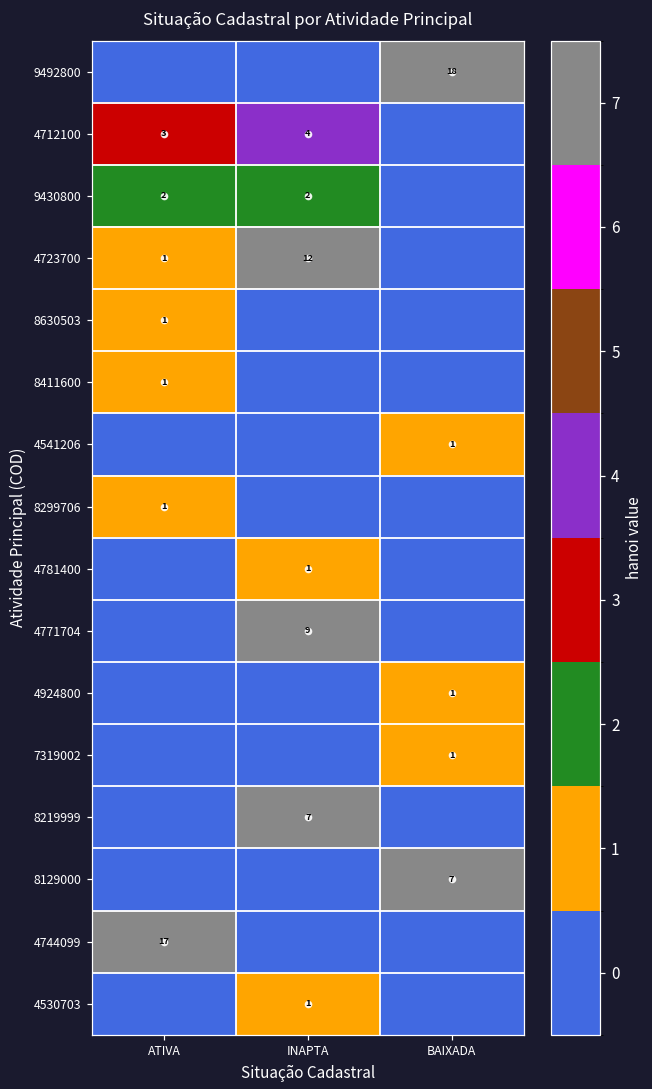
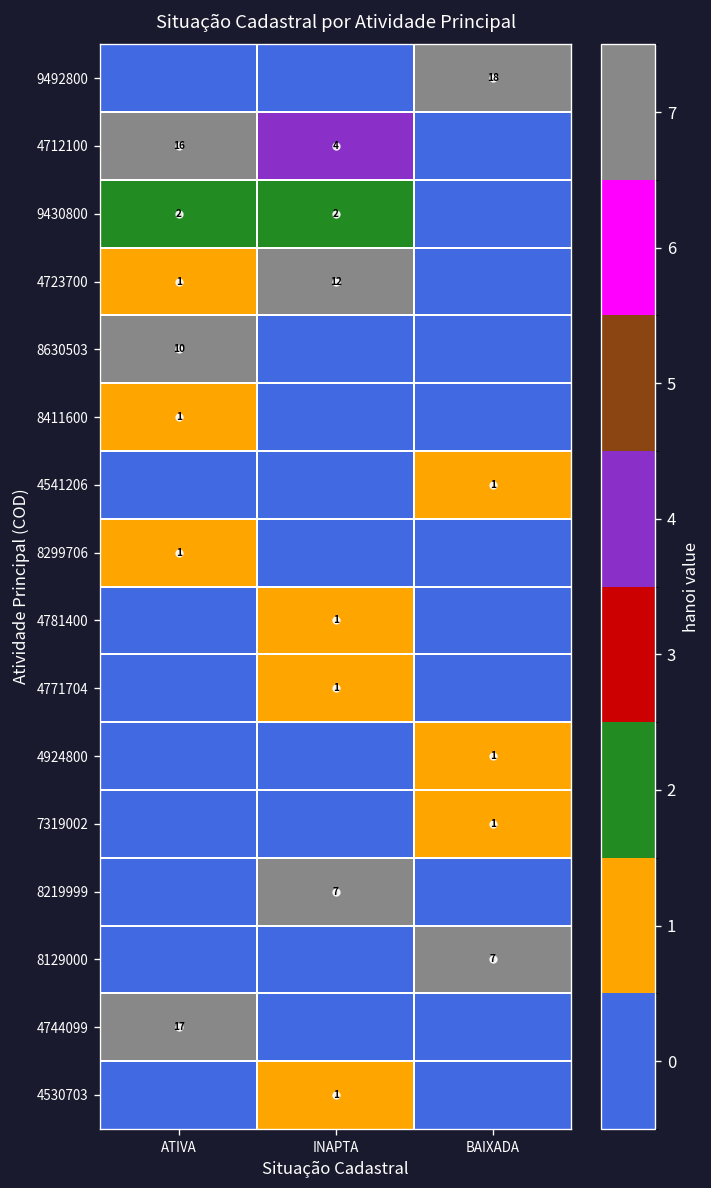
4712100, ATIVA: 3 -> 16
8630503, ATIVA: 1 -> 10
4771704, INAPTA: 9 -> 1
